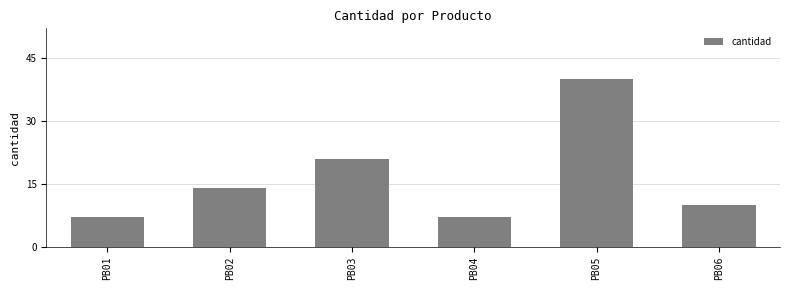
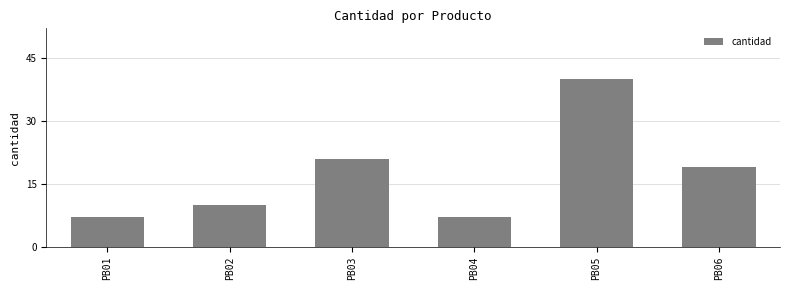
PB02: 14 -> 10
PB06: 10 -> 19
